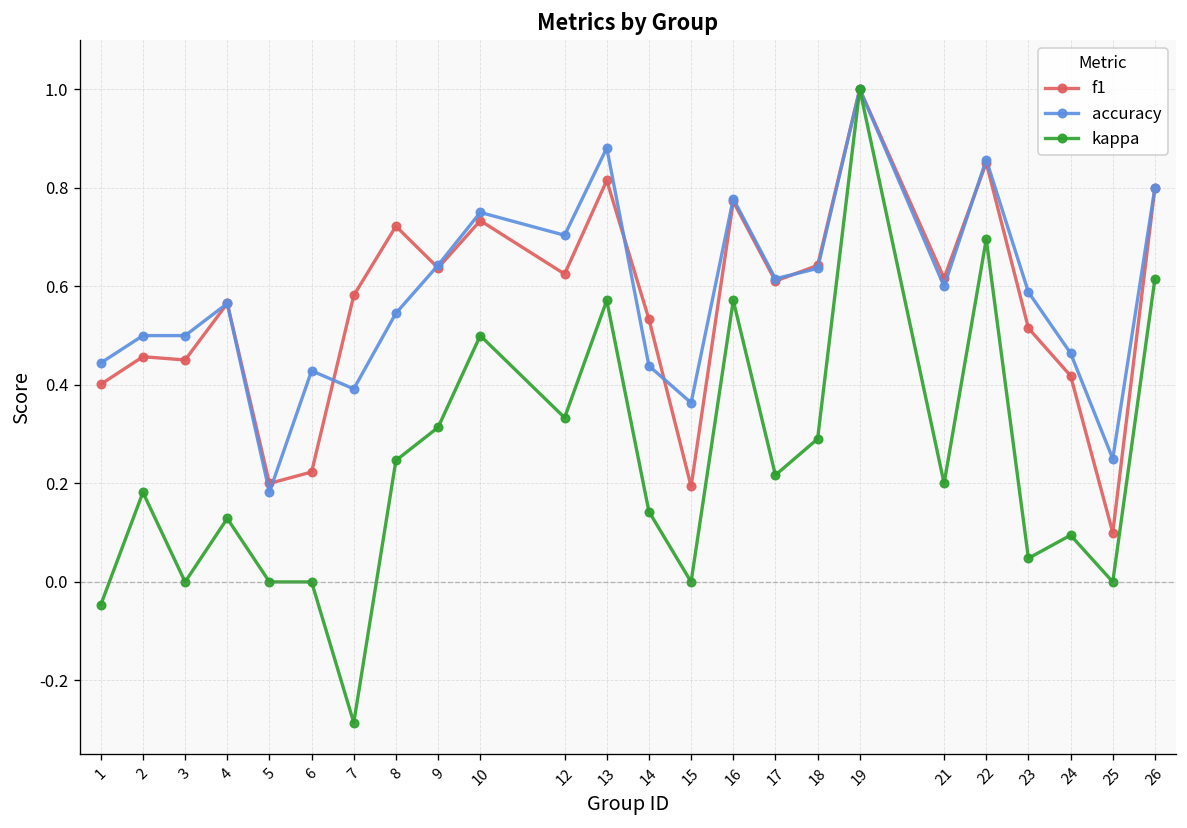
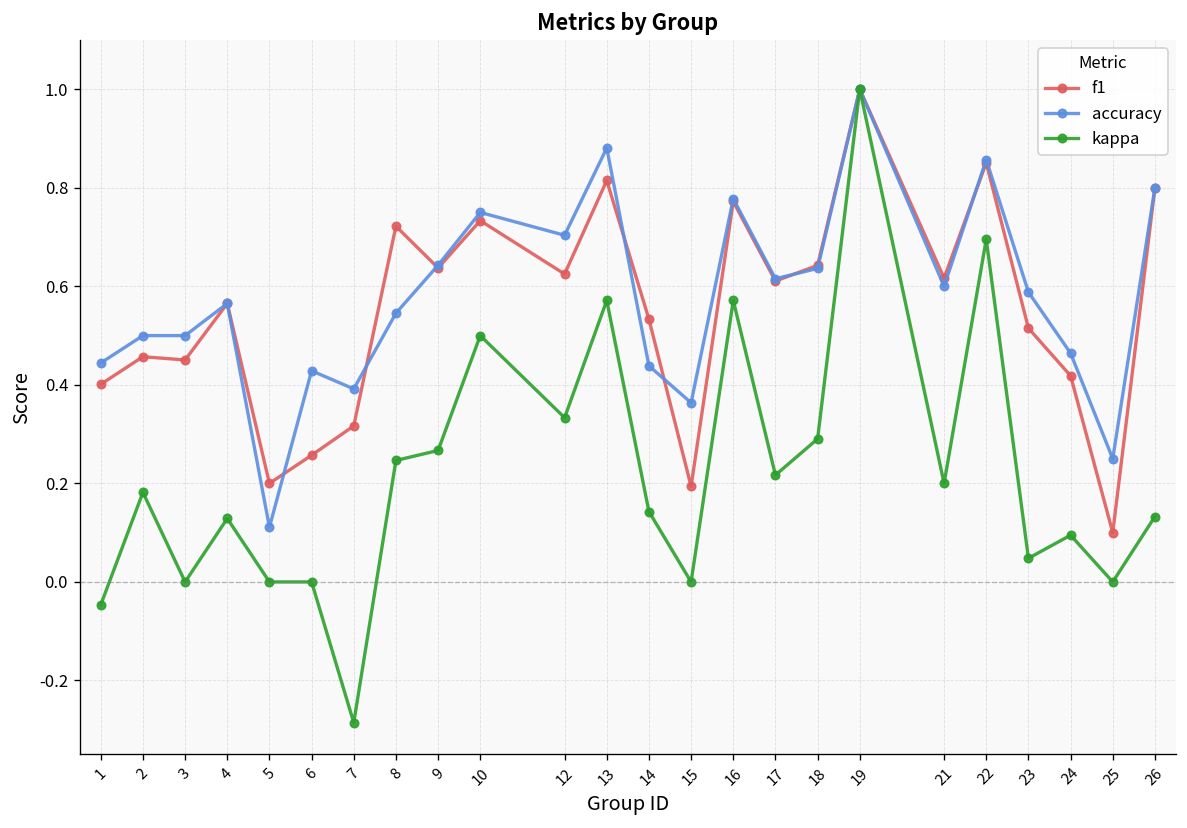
accuracy, 5: 0.18 -> 0.11
f1, 6: 0.22 -> 0.26
f1, 7: 0.58 -> 0.32
kappa, 9: 0.31 -> 0.27
kappa, 26: 0.62 -> 0.13
